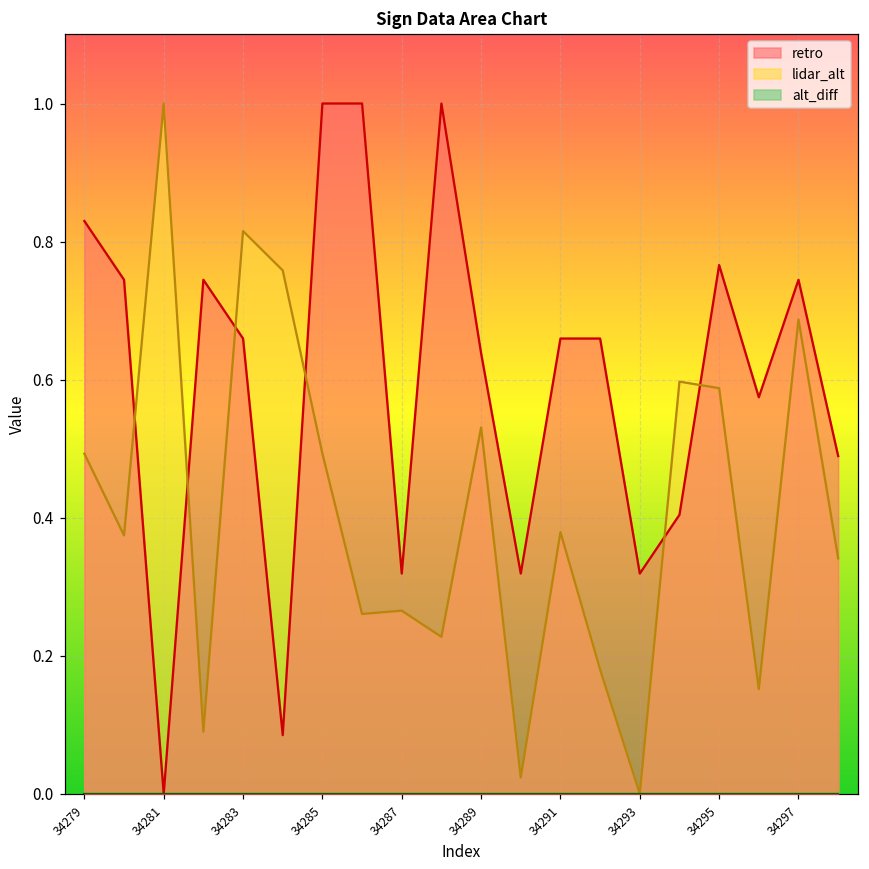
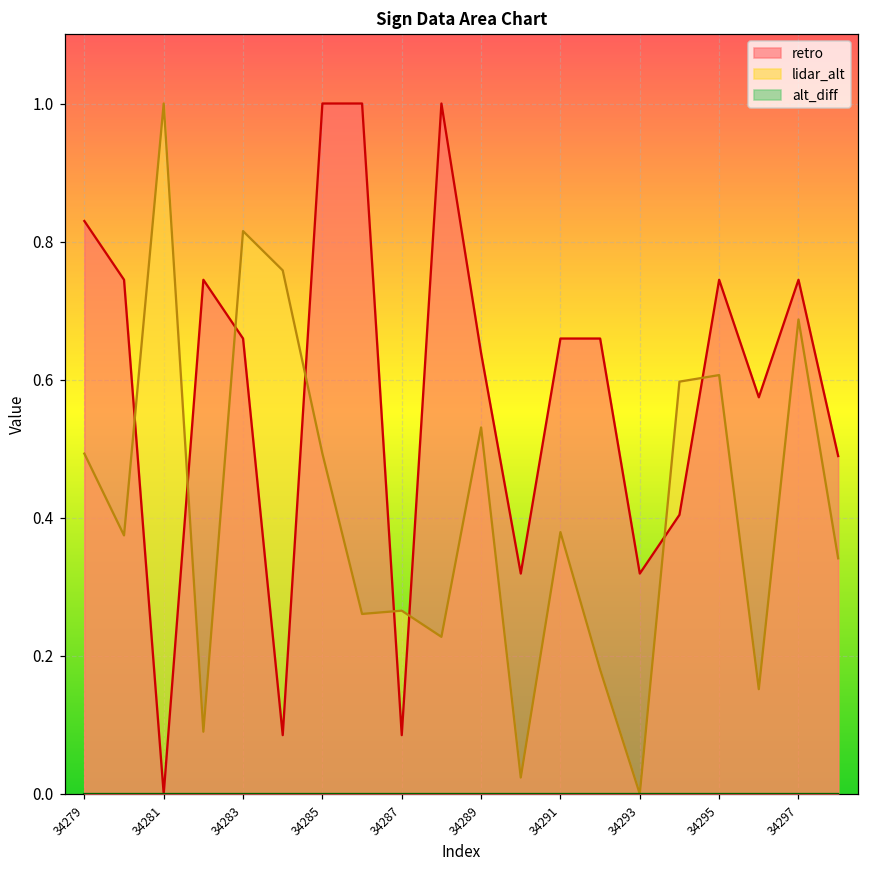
retro, 34287: 0.32 -> 0.09
retro, 34295: 0.77 -> 0.74
lidar_alt, 34295: 0.59 -> 0.61
